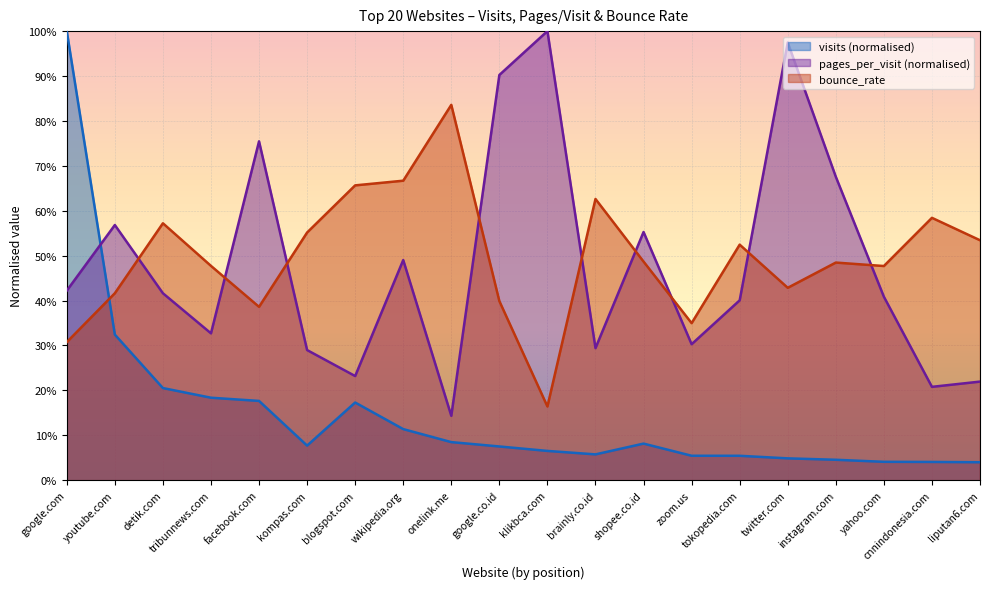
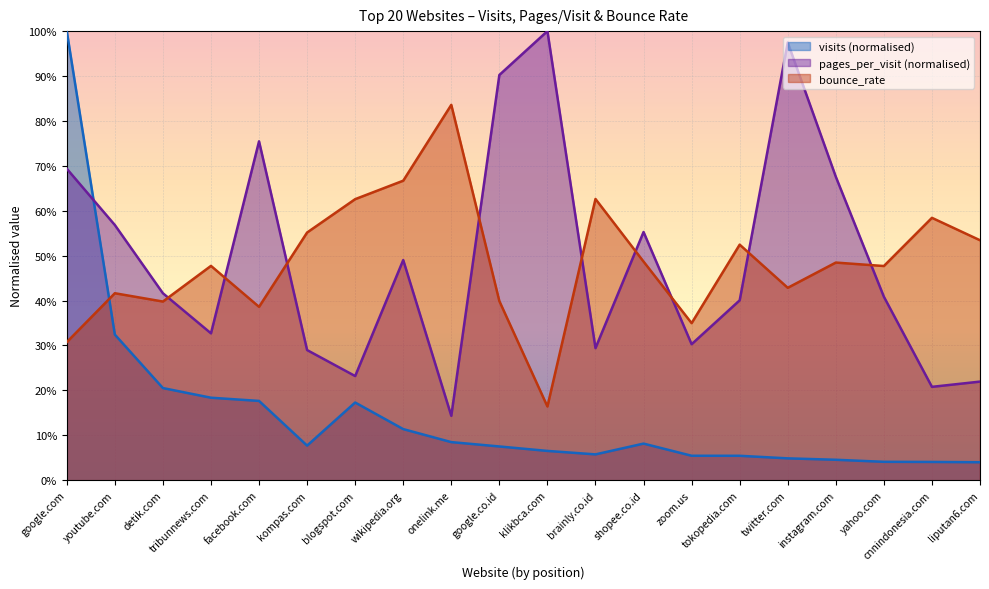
pages_per_visit (normalised), google.com: 42% -> 69%
bounce_rate, detik.com: 57% -> 40%
bounce_rate, blogspot.com: 66% -> 63%
